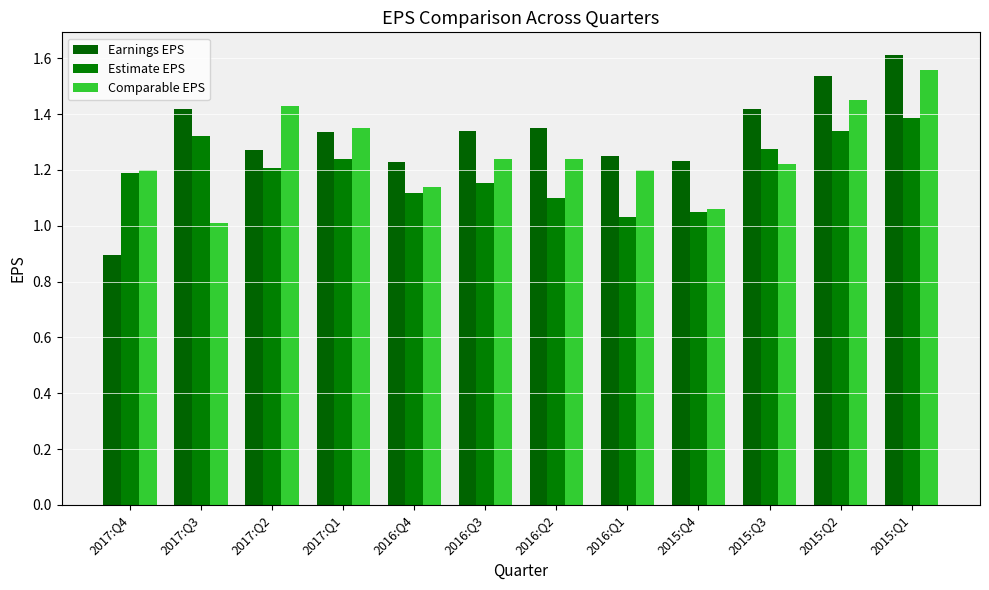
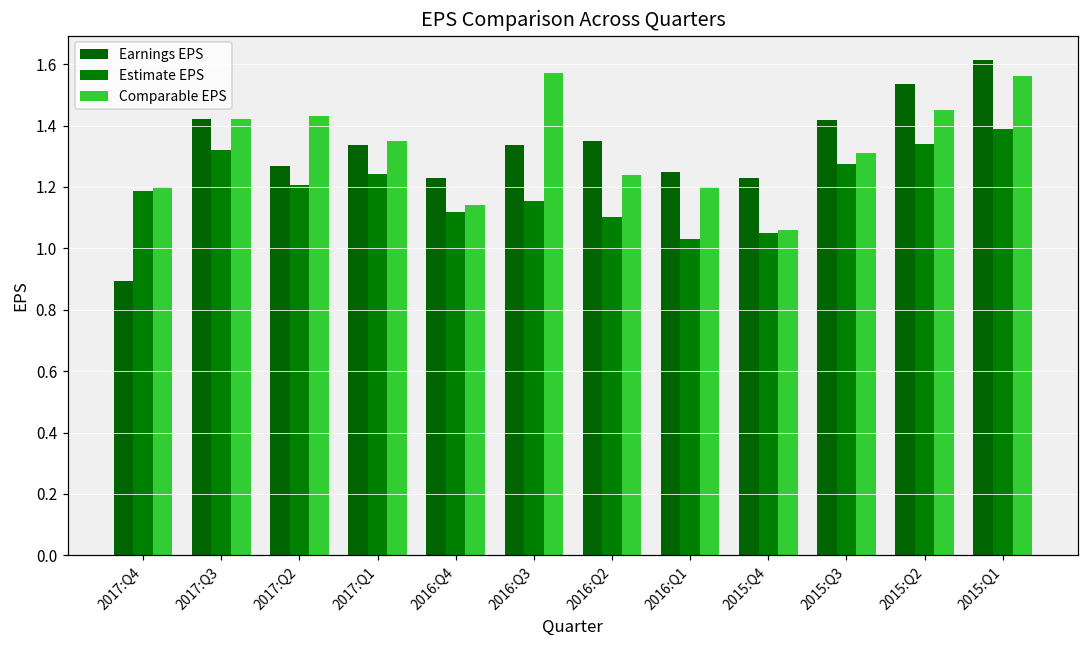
Comparable EPS, 2017:Q3: 1.01 -> 1.42
Comparable EPS, 2016:Q3: 1.24 -> 1.57
Comparable EPS, 2015:Q3: 1.22 -> 1.31
